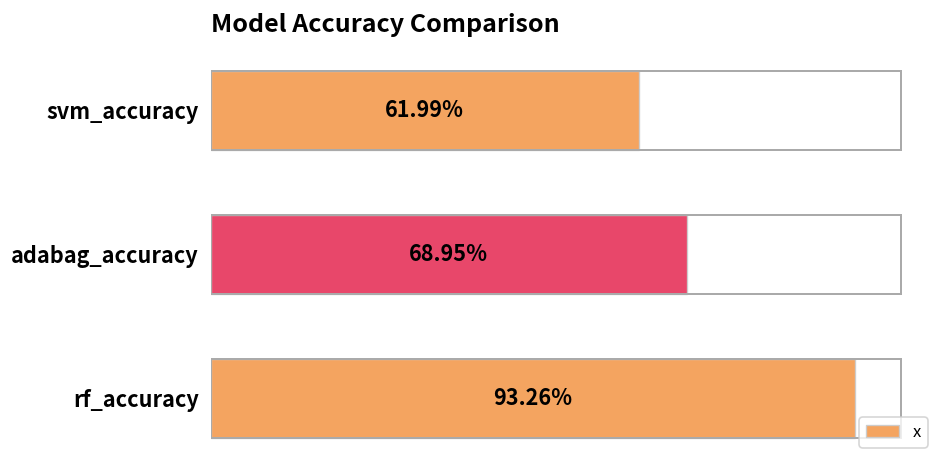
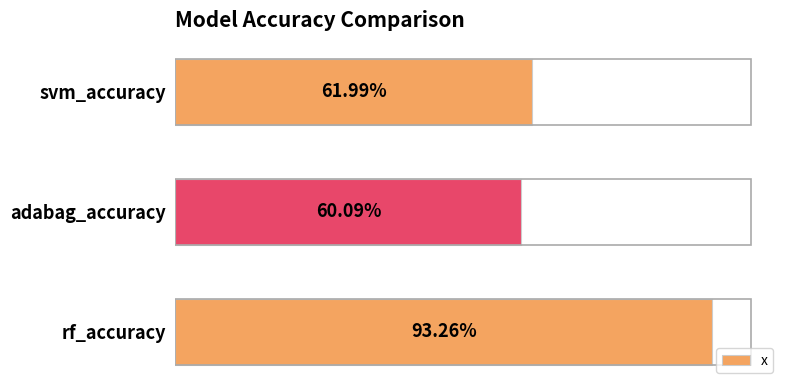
x, adabag_accuracy: 68.95% -> 60.09%
